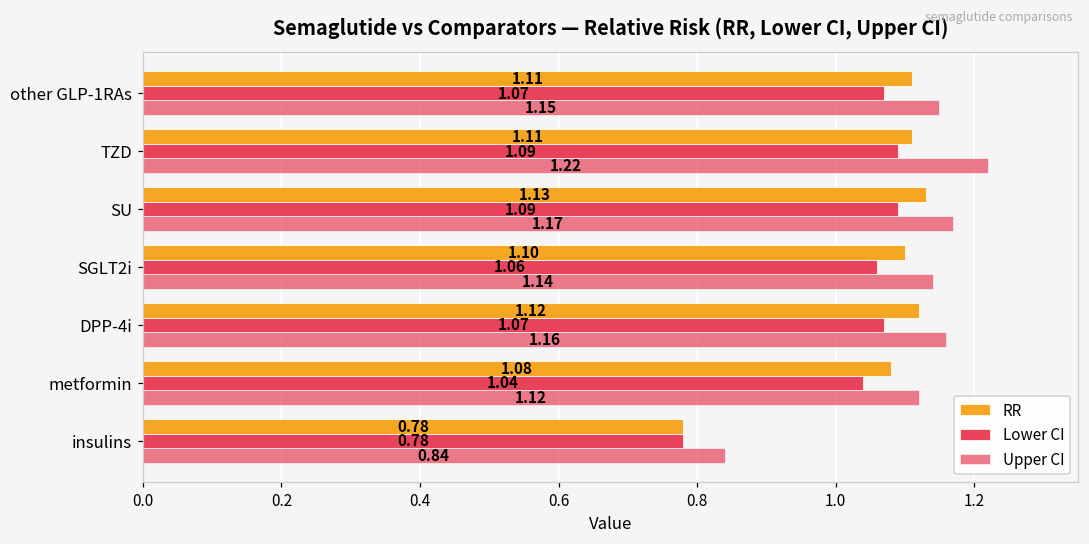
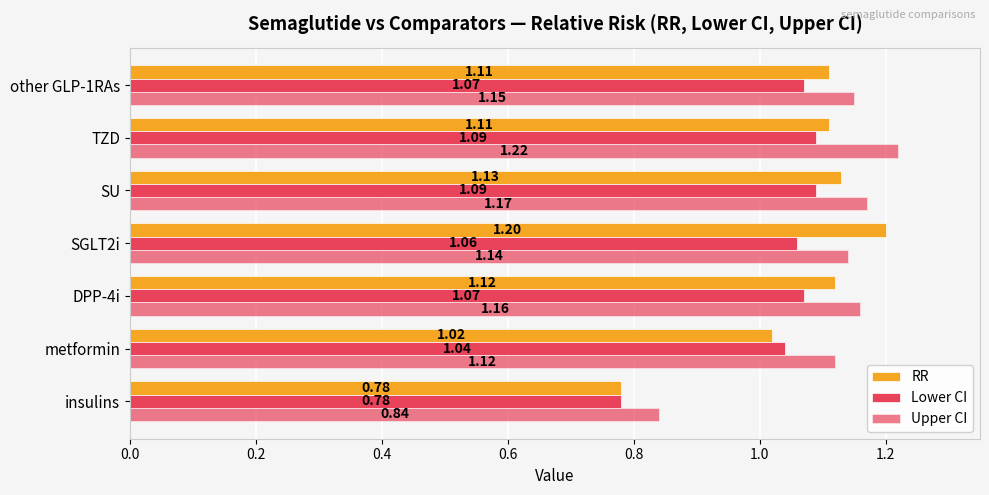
RR, SGLT2i: 1.10 -> 1.20
RR, metformin: 1.08 -> 1.02
